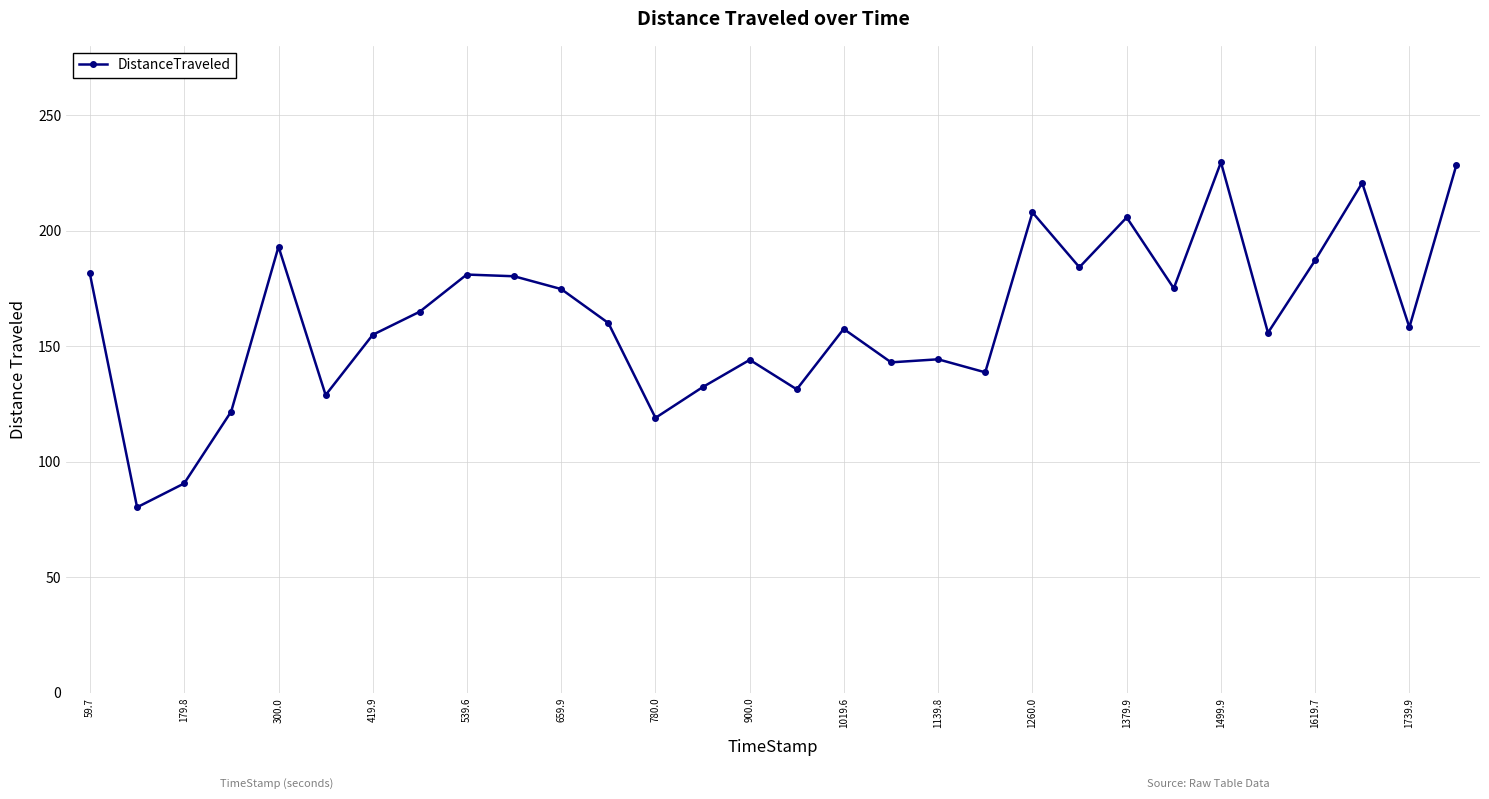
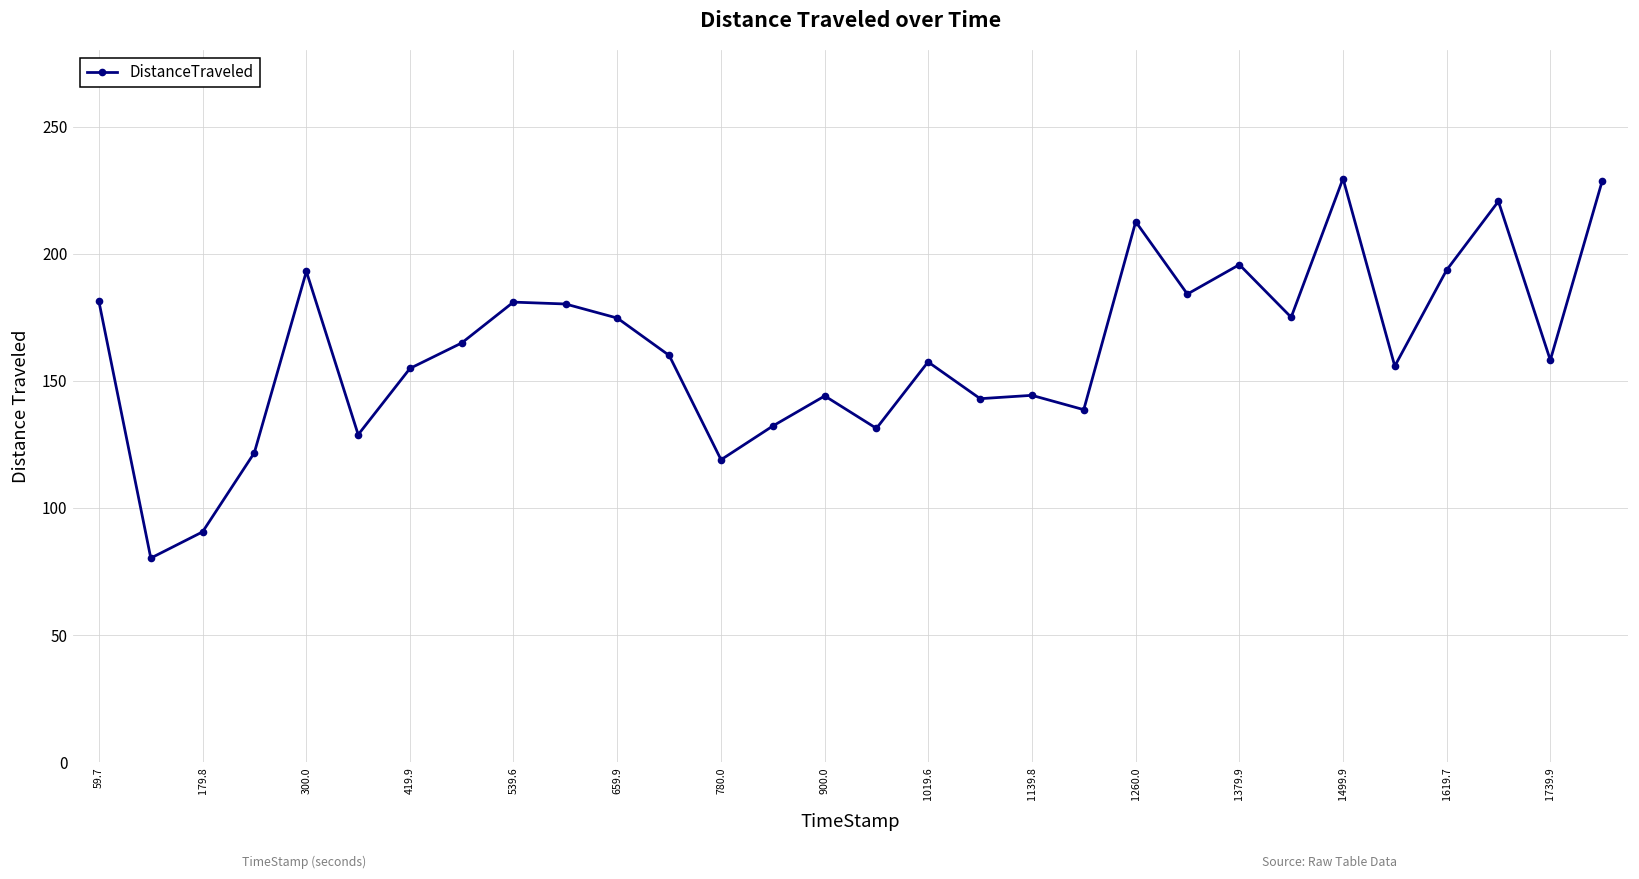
1260.0: 208 -> 213
1379.9: 206 -> 196
1619.7: 187 -> 194
